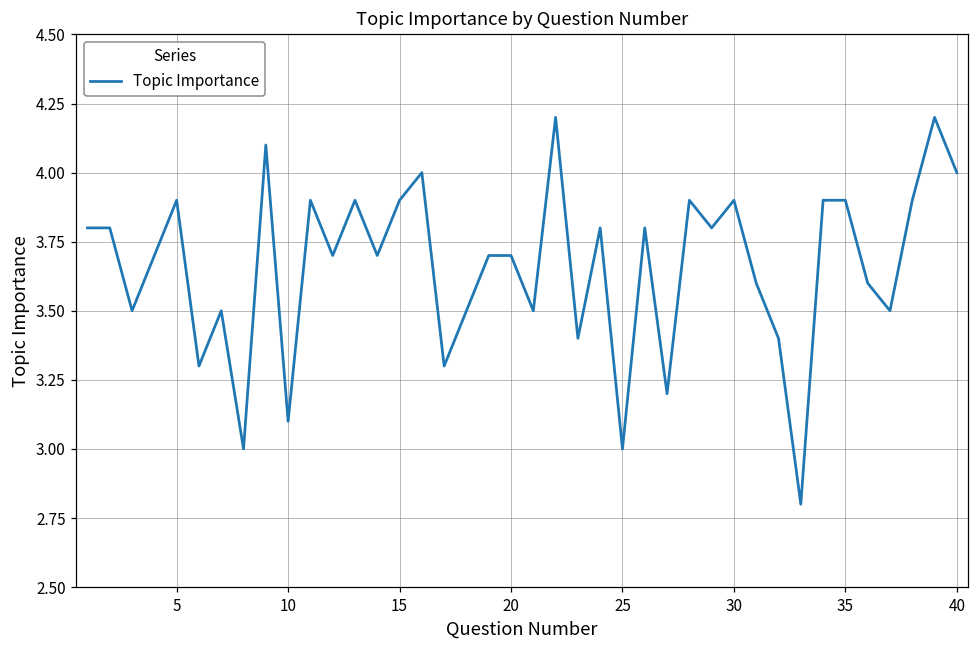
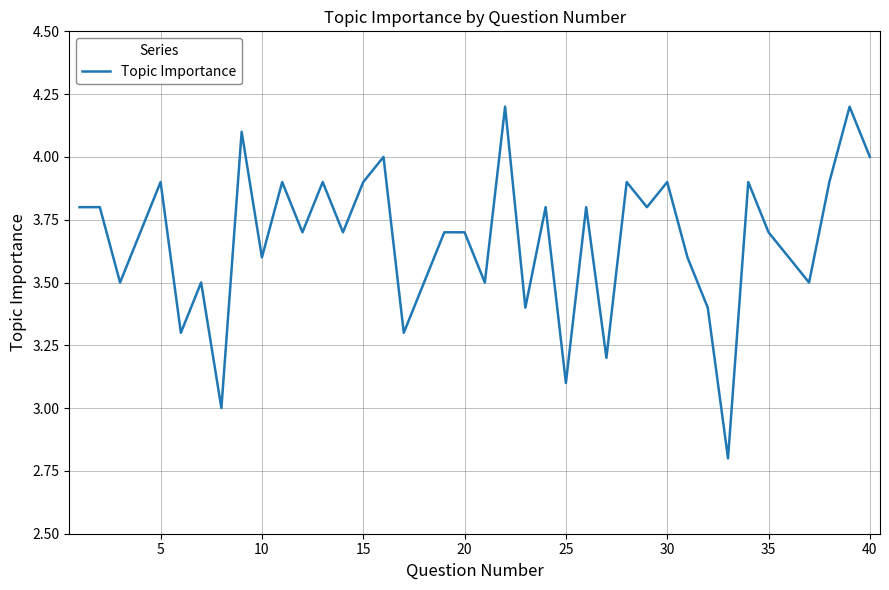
10: 3.1 -> 3.6
25: 3.0 -> 3.1
35: 3.9 -> 3.7
